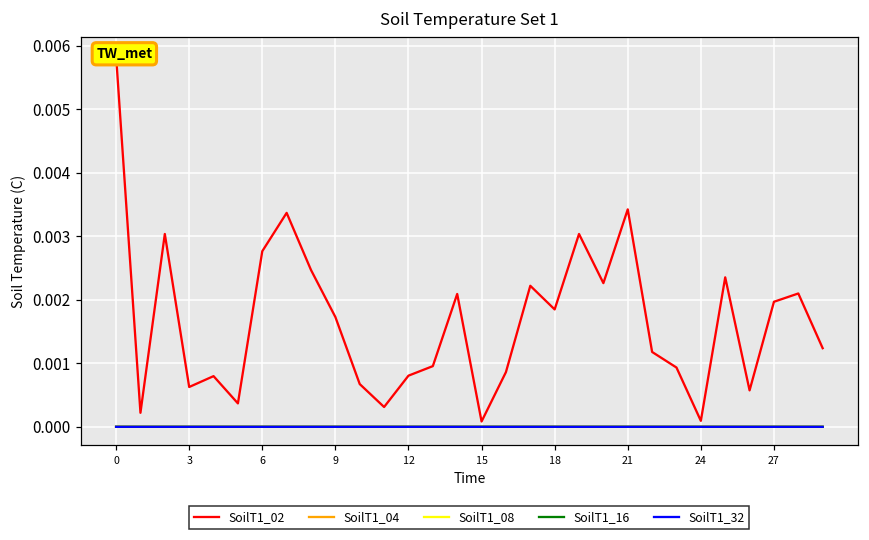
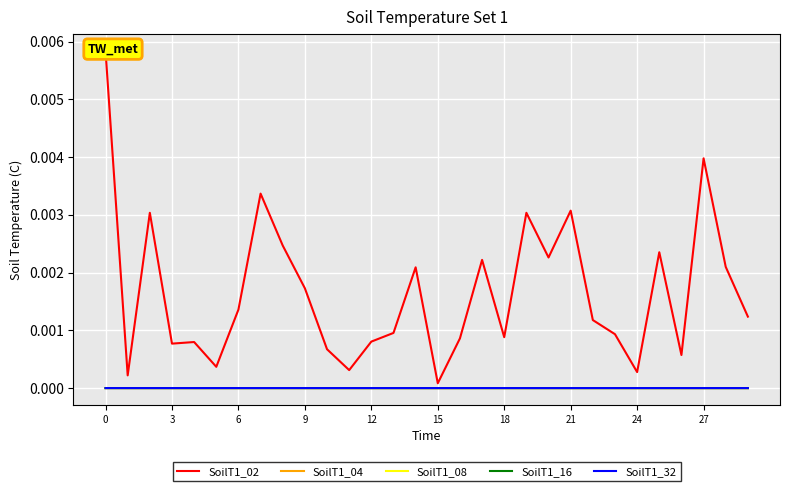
SoilT1_02, 3: 0.0006 -> 0.0008
SoilT1_02, 6: 0.0028 -> 0.0014
SoilT1_02, 18: 0.0018 -> 0.0009
SoilT1_02, 21: 0.0034 -> 0.0031
SoilT1_02, 24: 0.0001 -> 0.0003
SoilT1_02, 27: 0.0020 -> 0.0040
